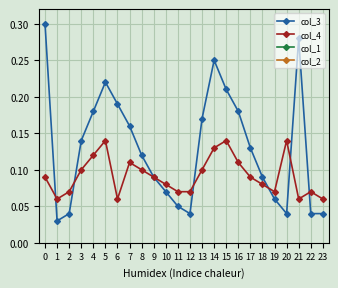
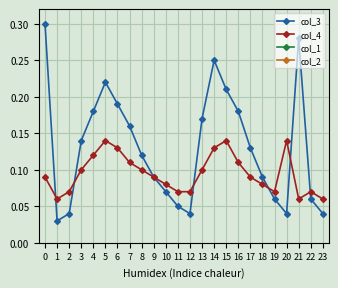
col_4, 6: 0.06 -> 0.13
col_3, 22: 0.04 -> 0.06
